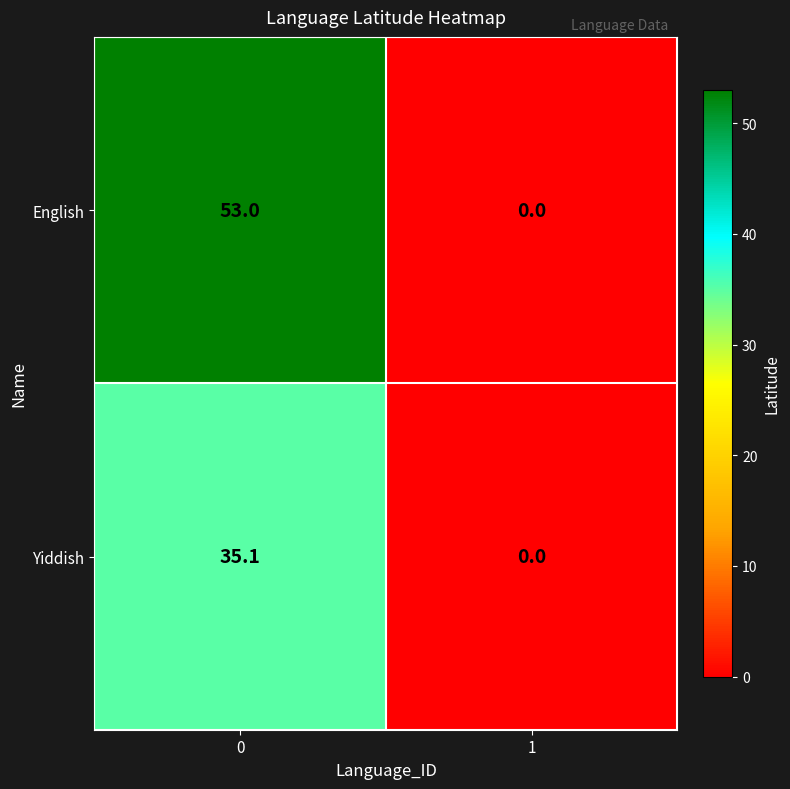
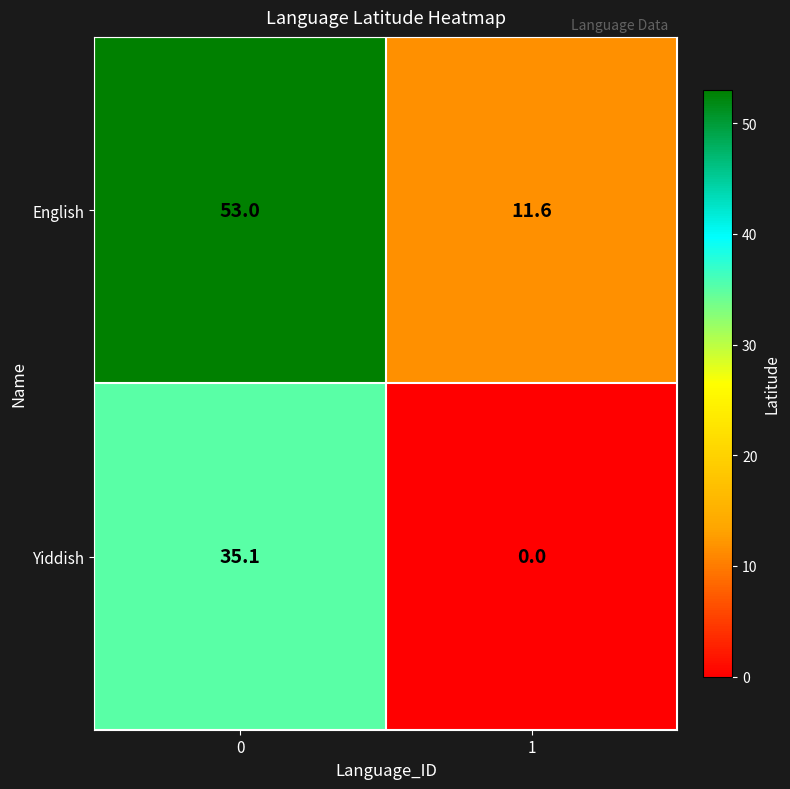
English, 1: 0.0 -> 11.6
